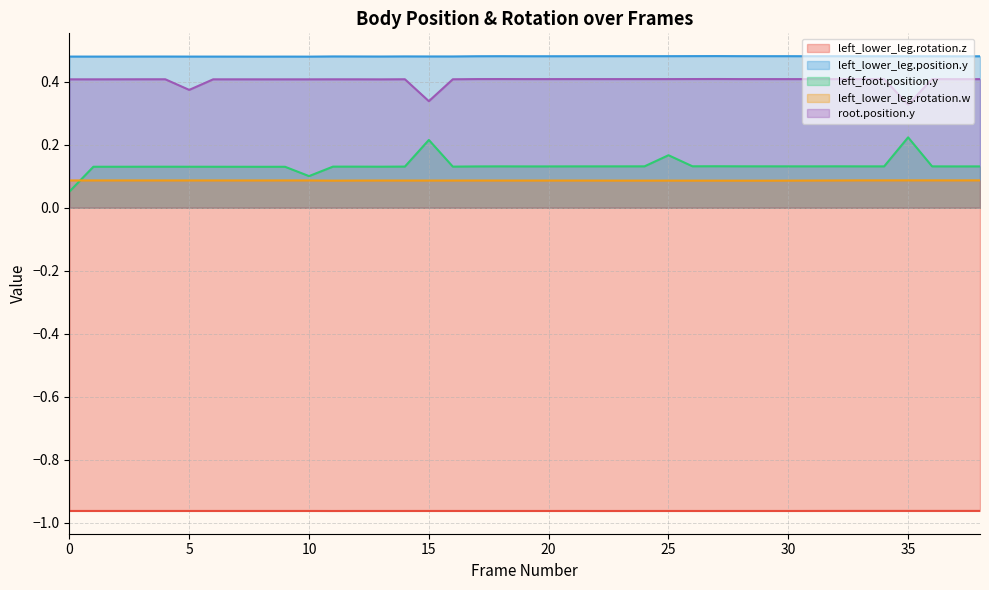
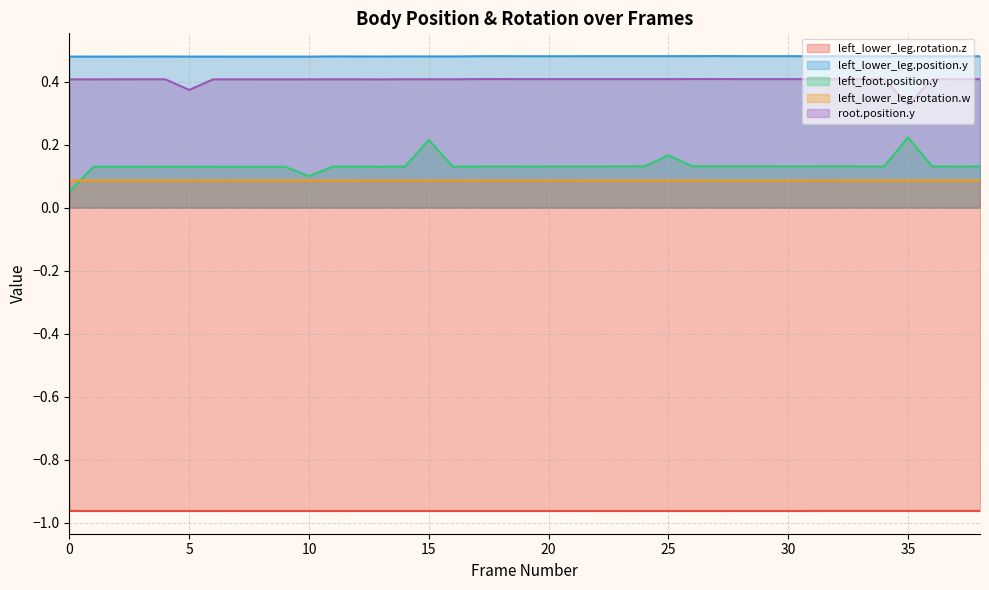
root.position.y, 15: 0.34 -> 0.41
